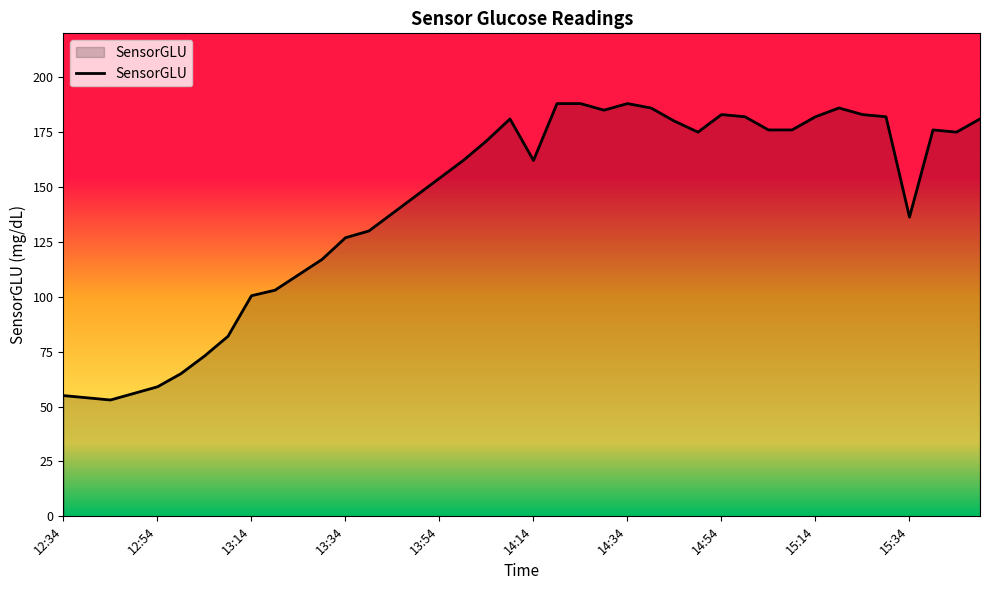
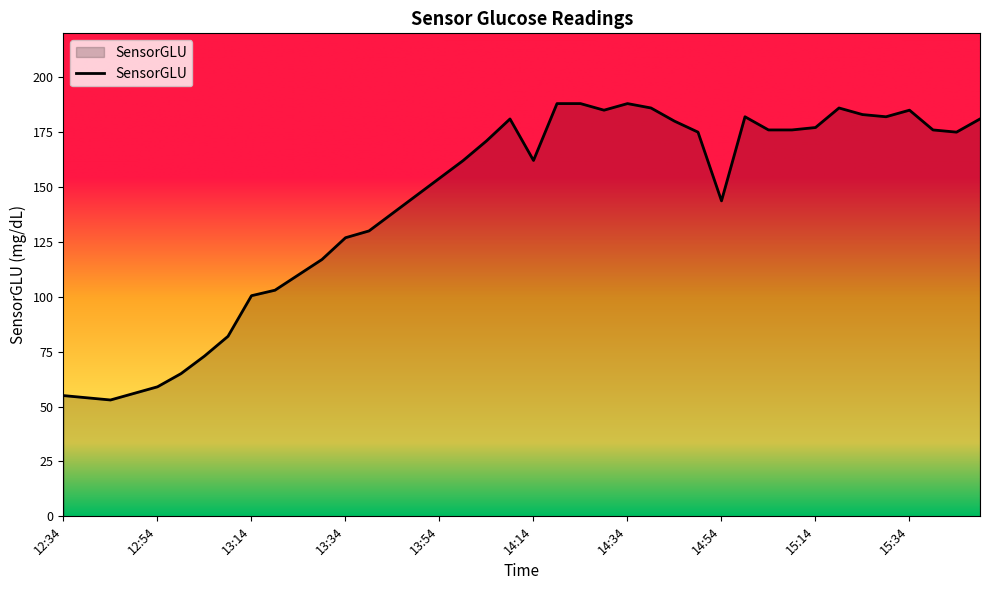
14:54: 183 -> 144
15:14: 182 -> 177
15:34: 136 -> 185
